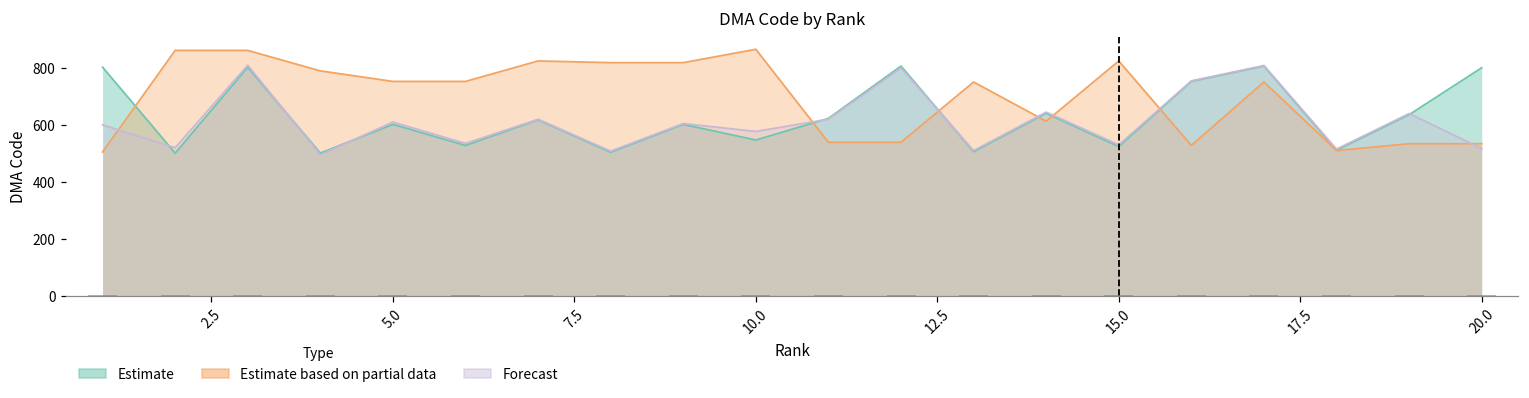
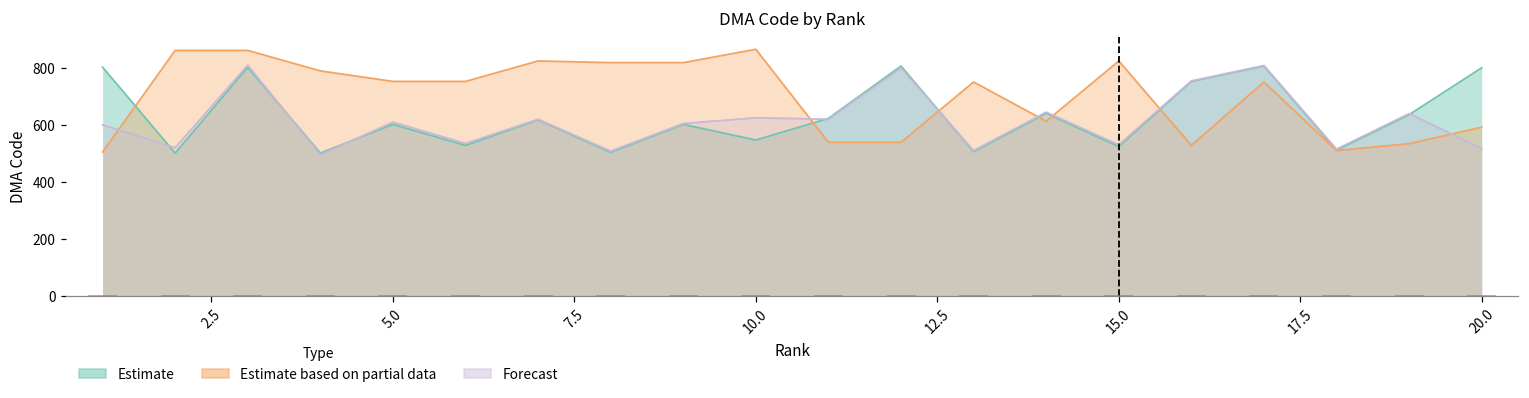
Forecast, 10.0: 580 -> 630
Estimate based on partial data, 20.0: 530 -> 590
